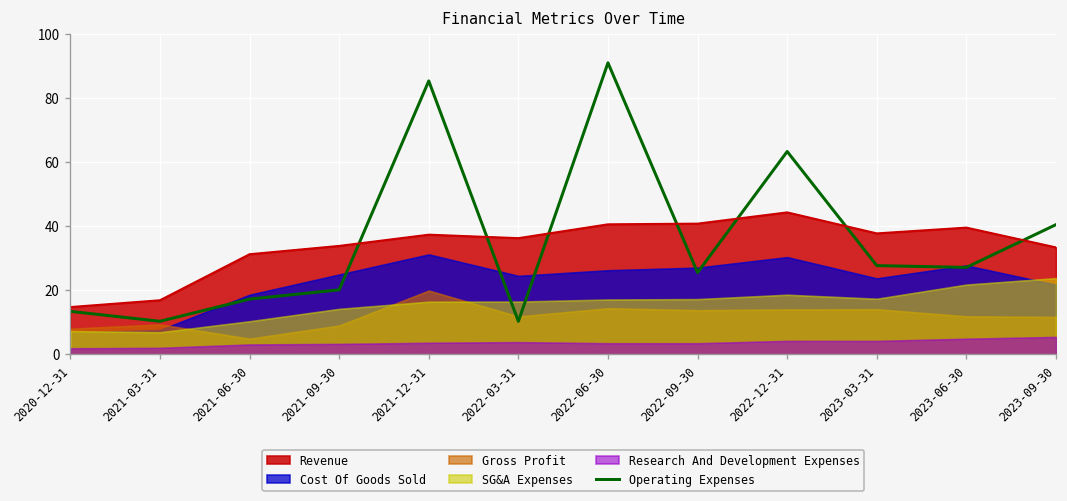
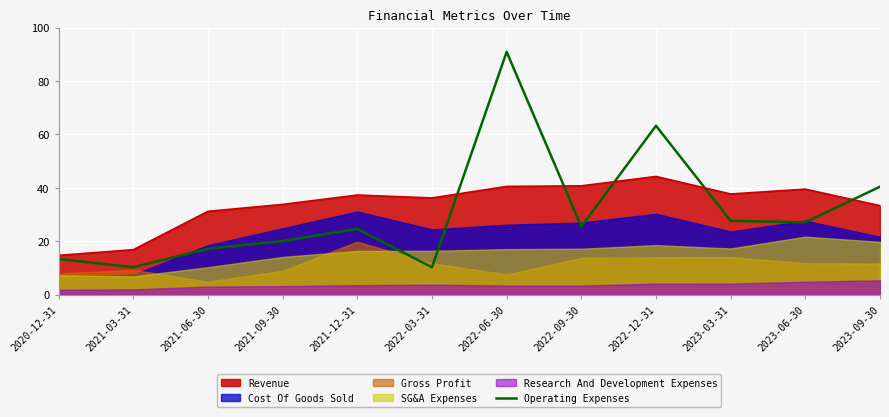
Operating Expenses, 2021-12-31: 85 -> 25
Gross Profit, 2022-06-30: 14 -> 8
SG&A Expenses, 2023-09-30: 24 -> 20
